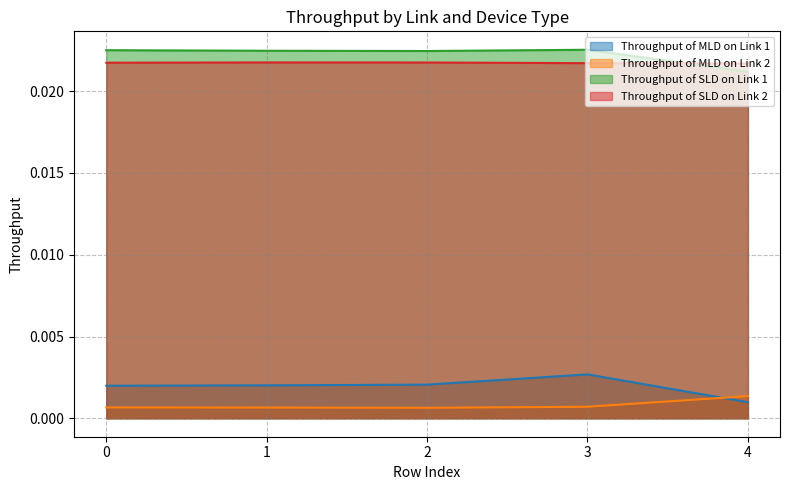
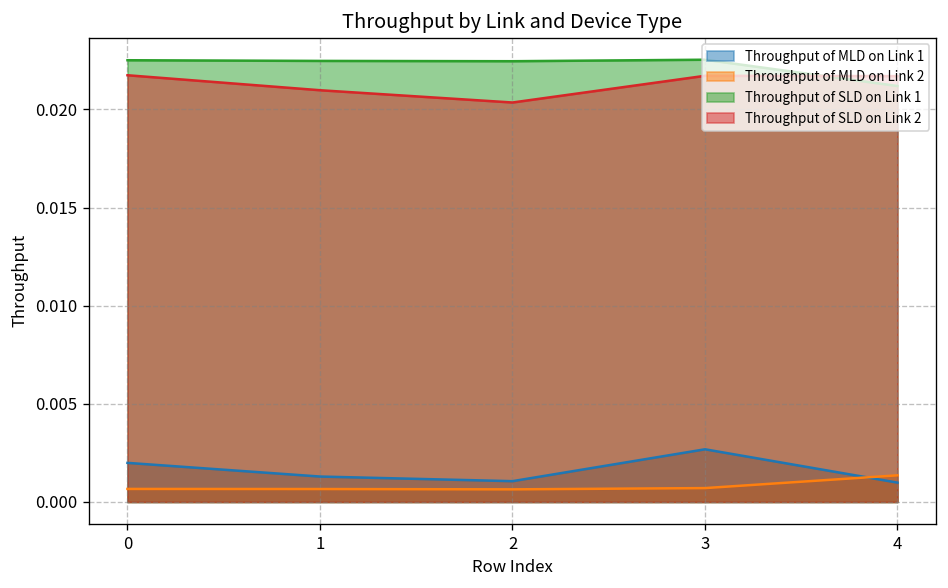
Throughput of MLD on Link 1, 1: 0.0020 -> 0.0013
Throughput of SLD on Link 2, 1: 0.0218 -> 0.0210
Throughput of MLD on Link 1, 2: 0.0021 -> 0.0011
Throughput of SLD on Link 2, 2: 0.0218 -> 0.0204
